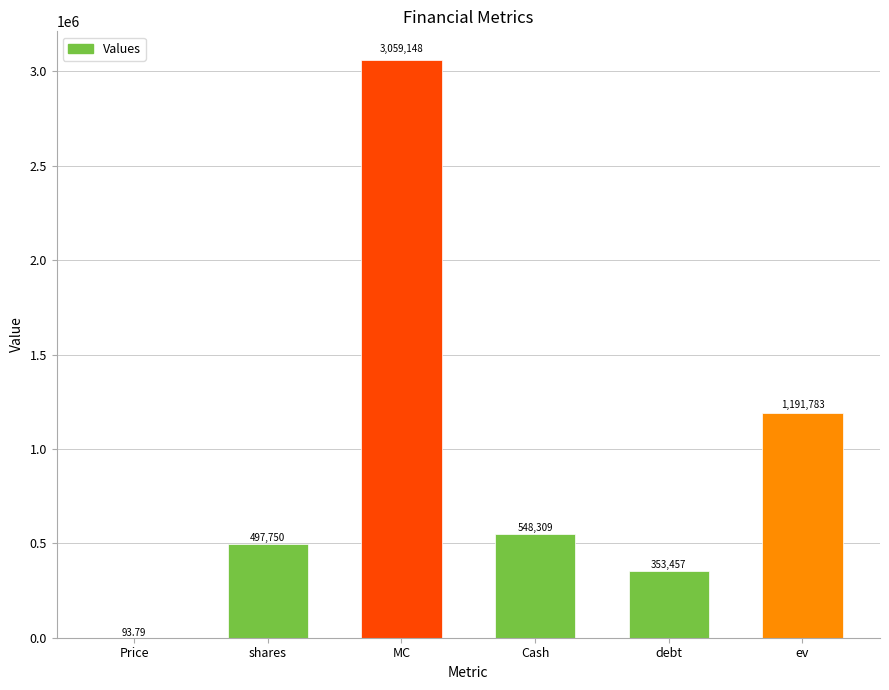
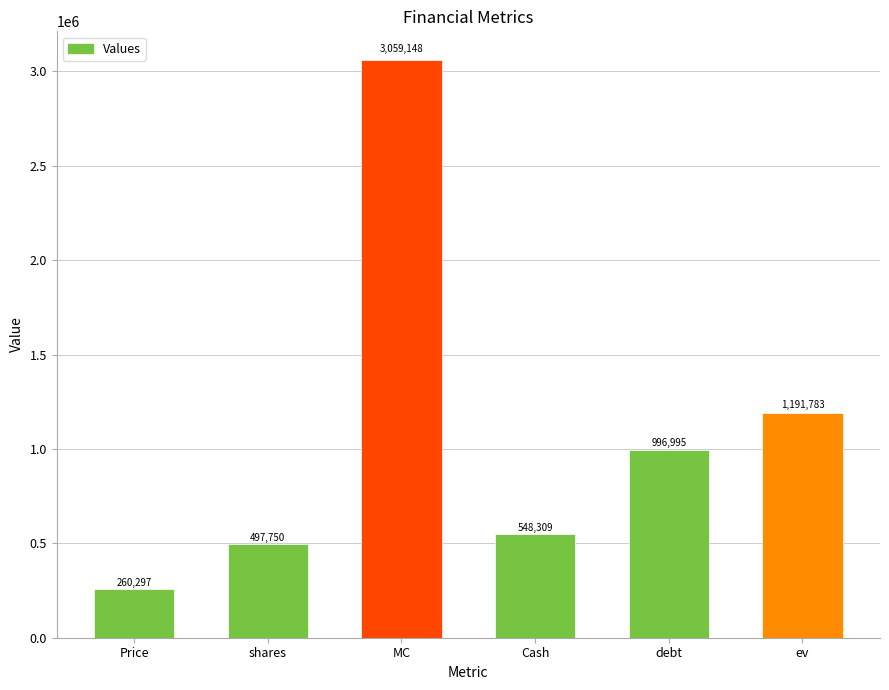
Price: 93.79 -> 260,297
debt: 353,457 -> 996,995
